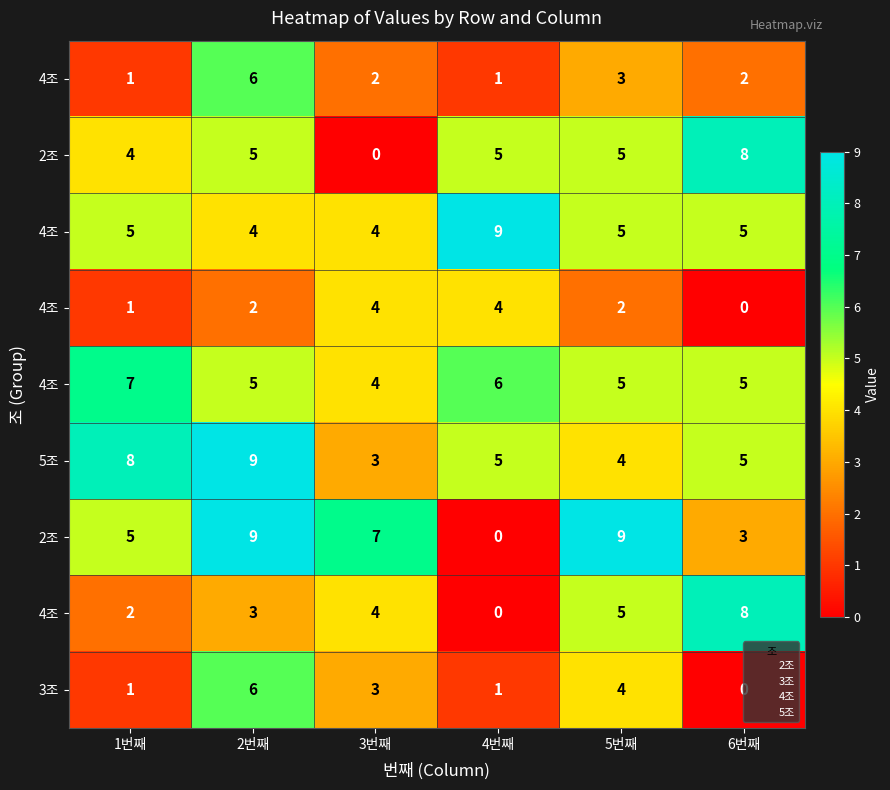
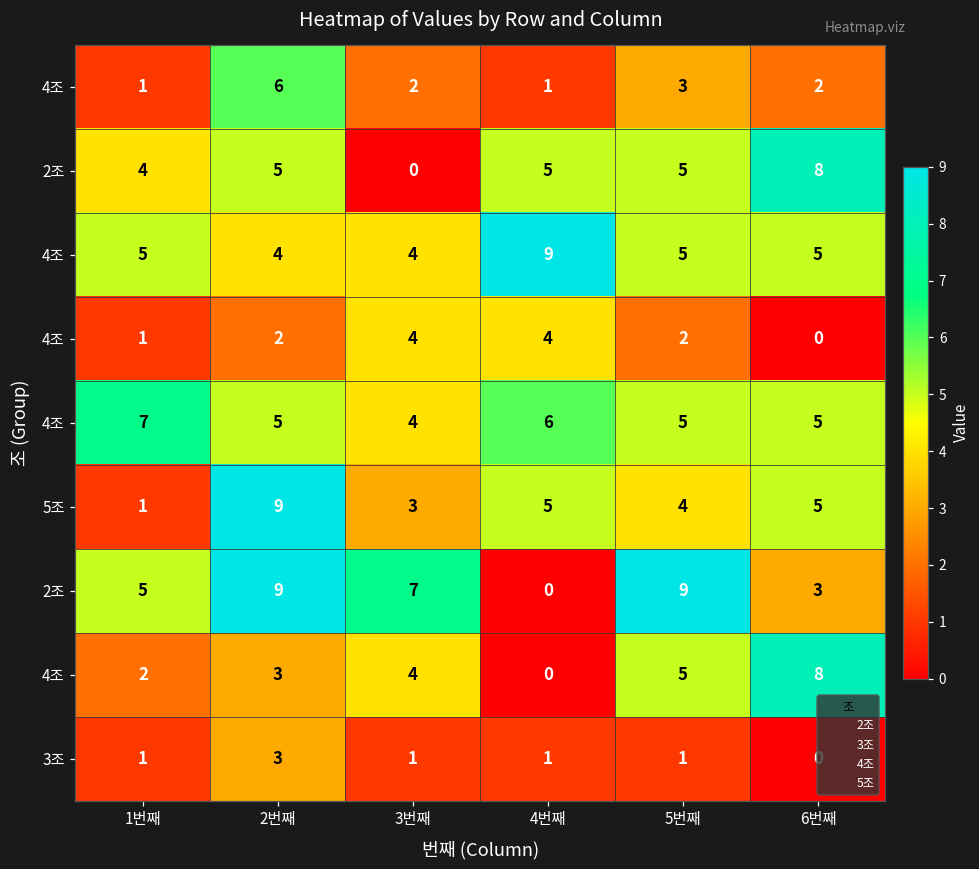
5조, 1번째: 8 -> 1
3조, 2번째: 6 -> 3
3조, 3번째: 3 -> 1
3조, 5번째: 4 -> 1
